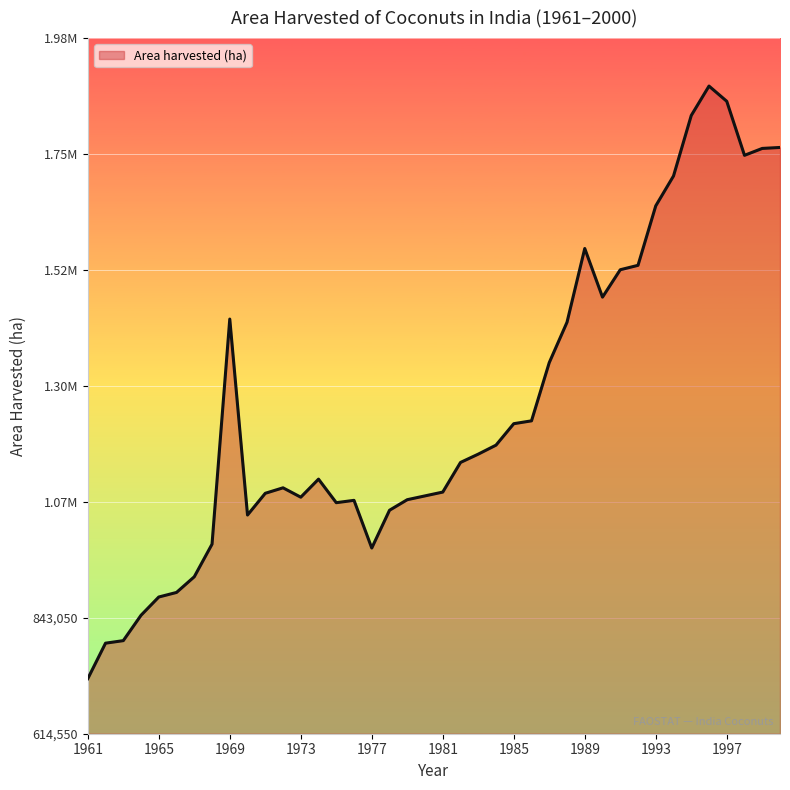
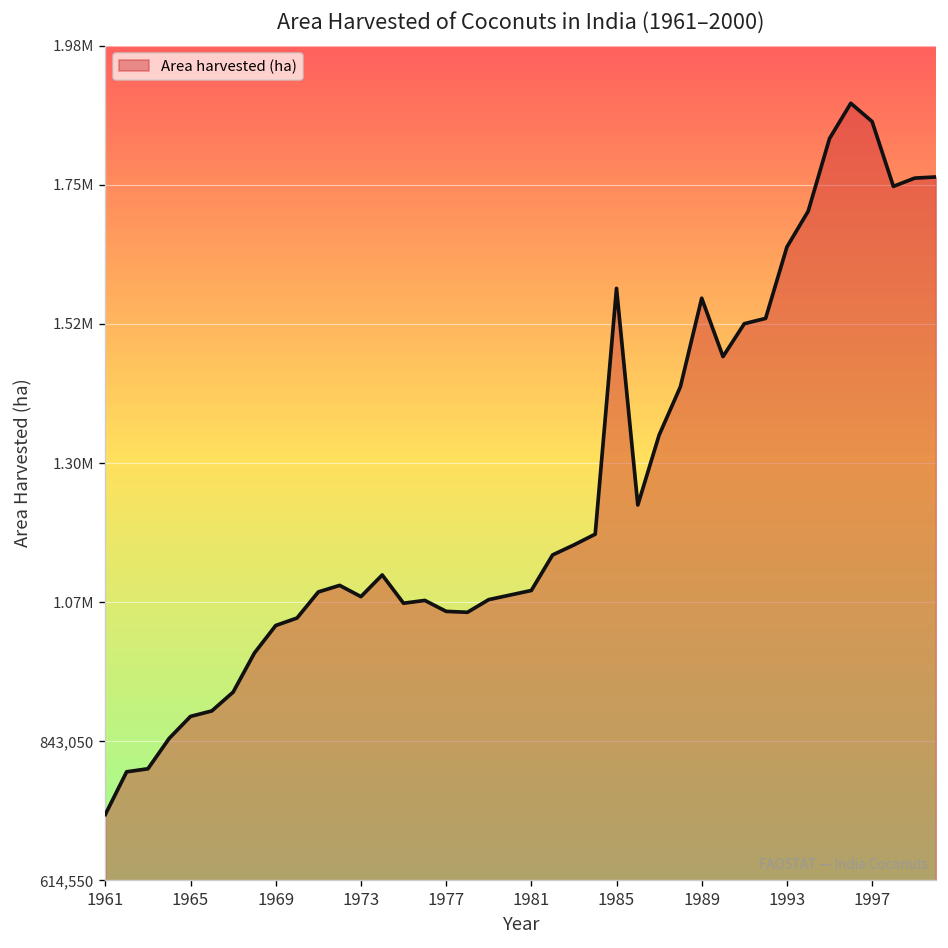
1969: 1,430,000 -> 1,030,000
1977: 980,000 -> 1,060,000
1985: 1,230,000 -> 1,590,000
